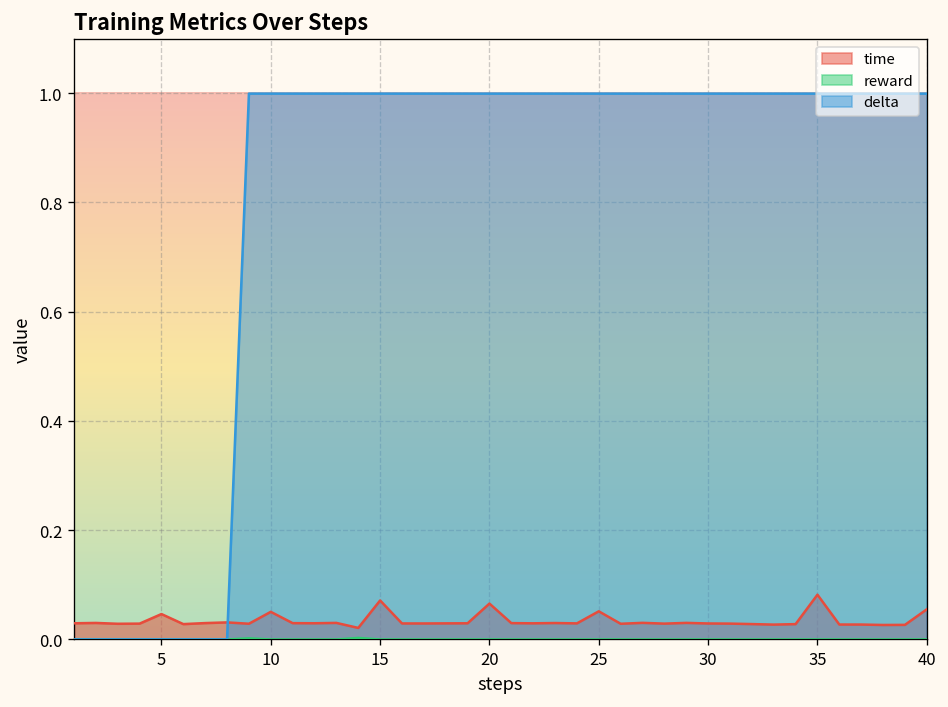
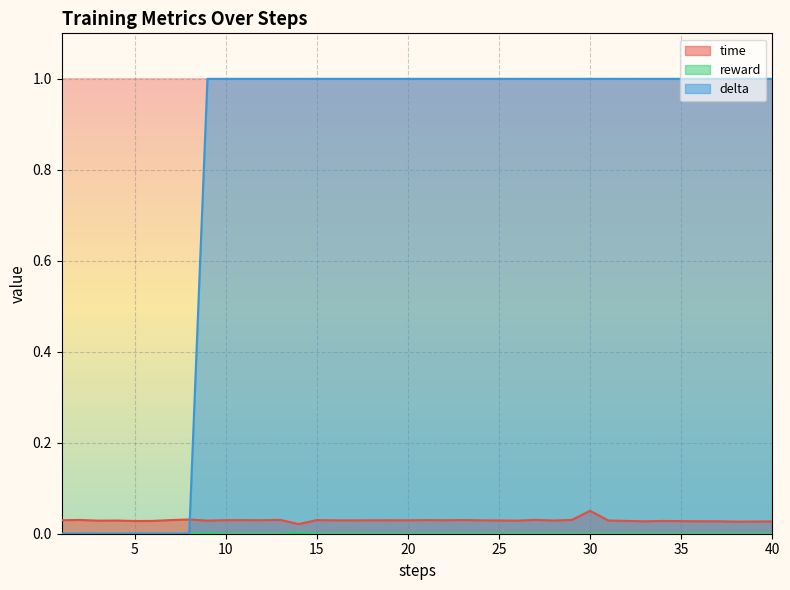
time, 5: 0.05 -> 0.03
time, 10: 0.05 -> 0.03
time, 15: 0.07 -> 0.03
time, 20: 0.07 -> 0.03
time, 25: 0.05 -> 0.03
time, 30: 0.03 -> 0.05
time, 35: 0.08 -> 0.03
time, 40: 0.06 -> 0.03
